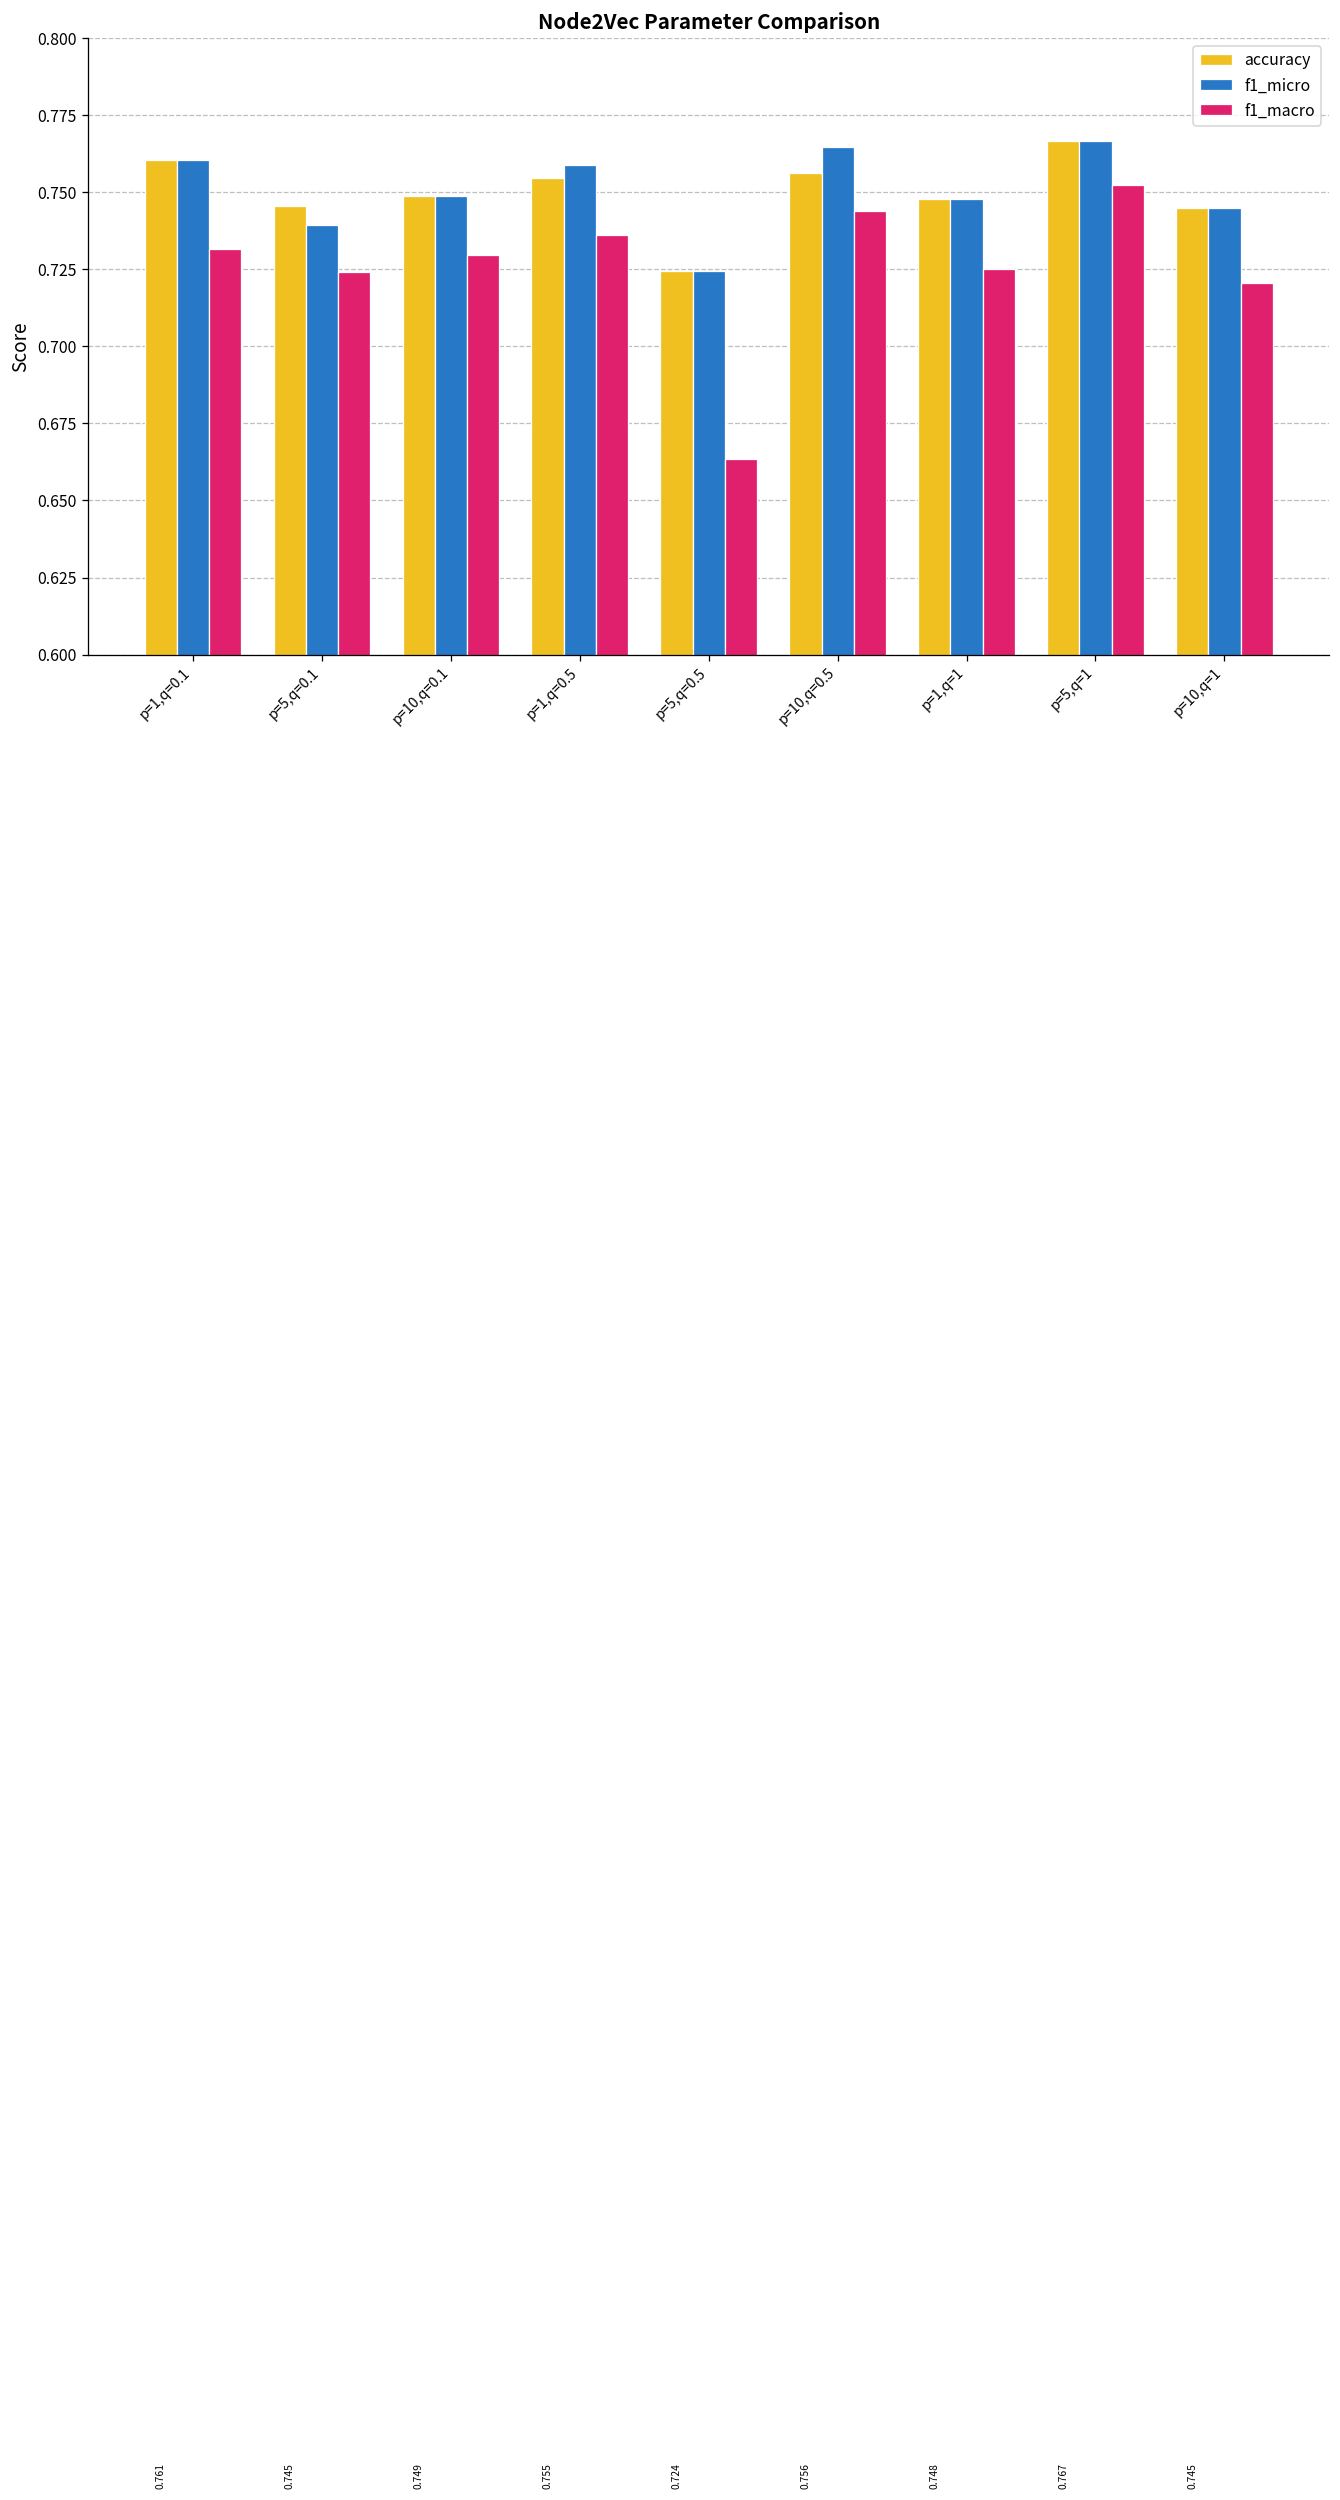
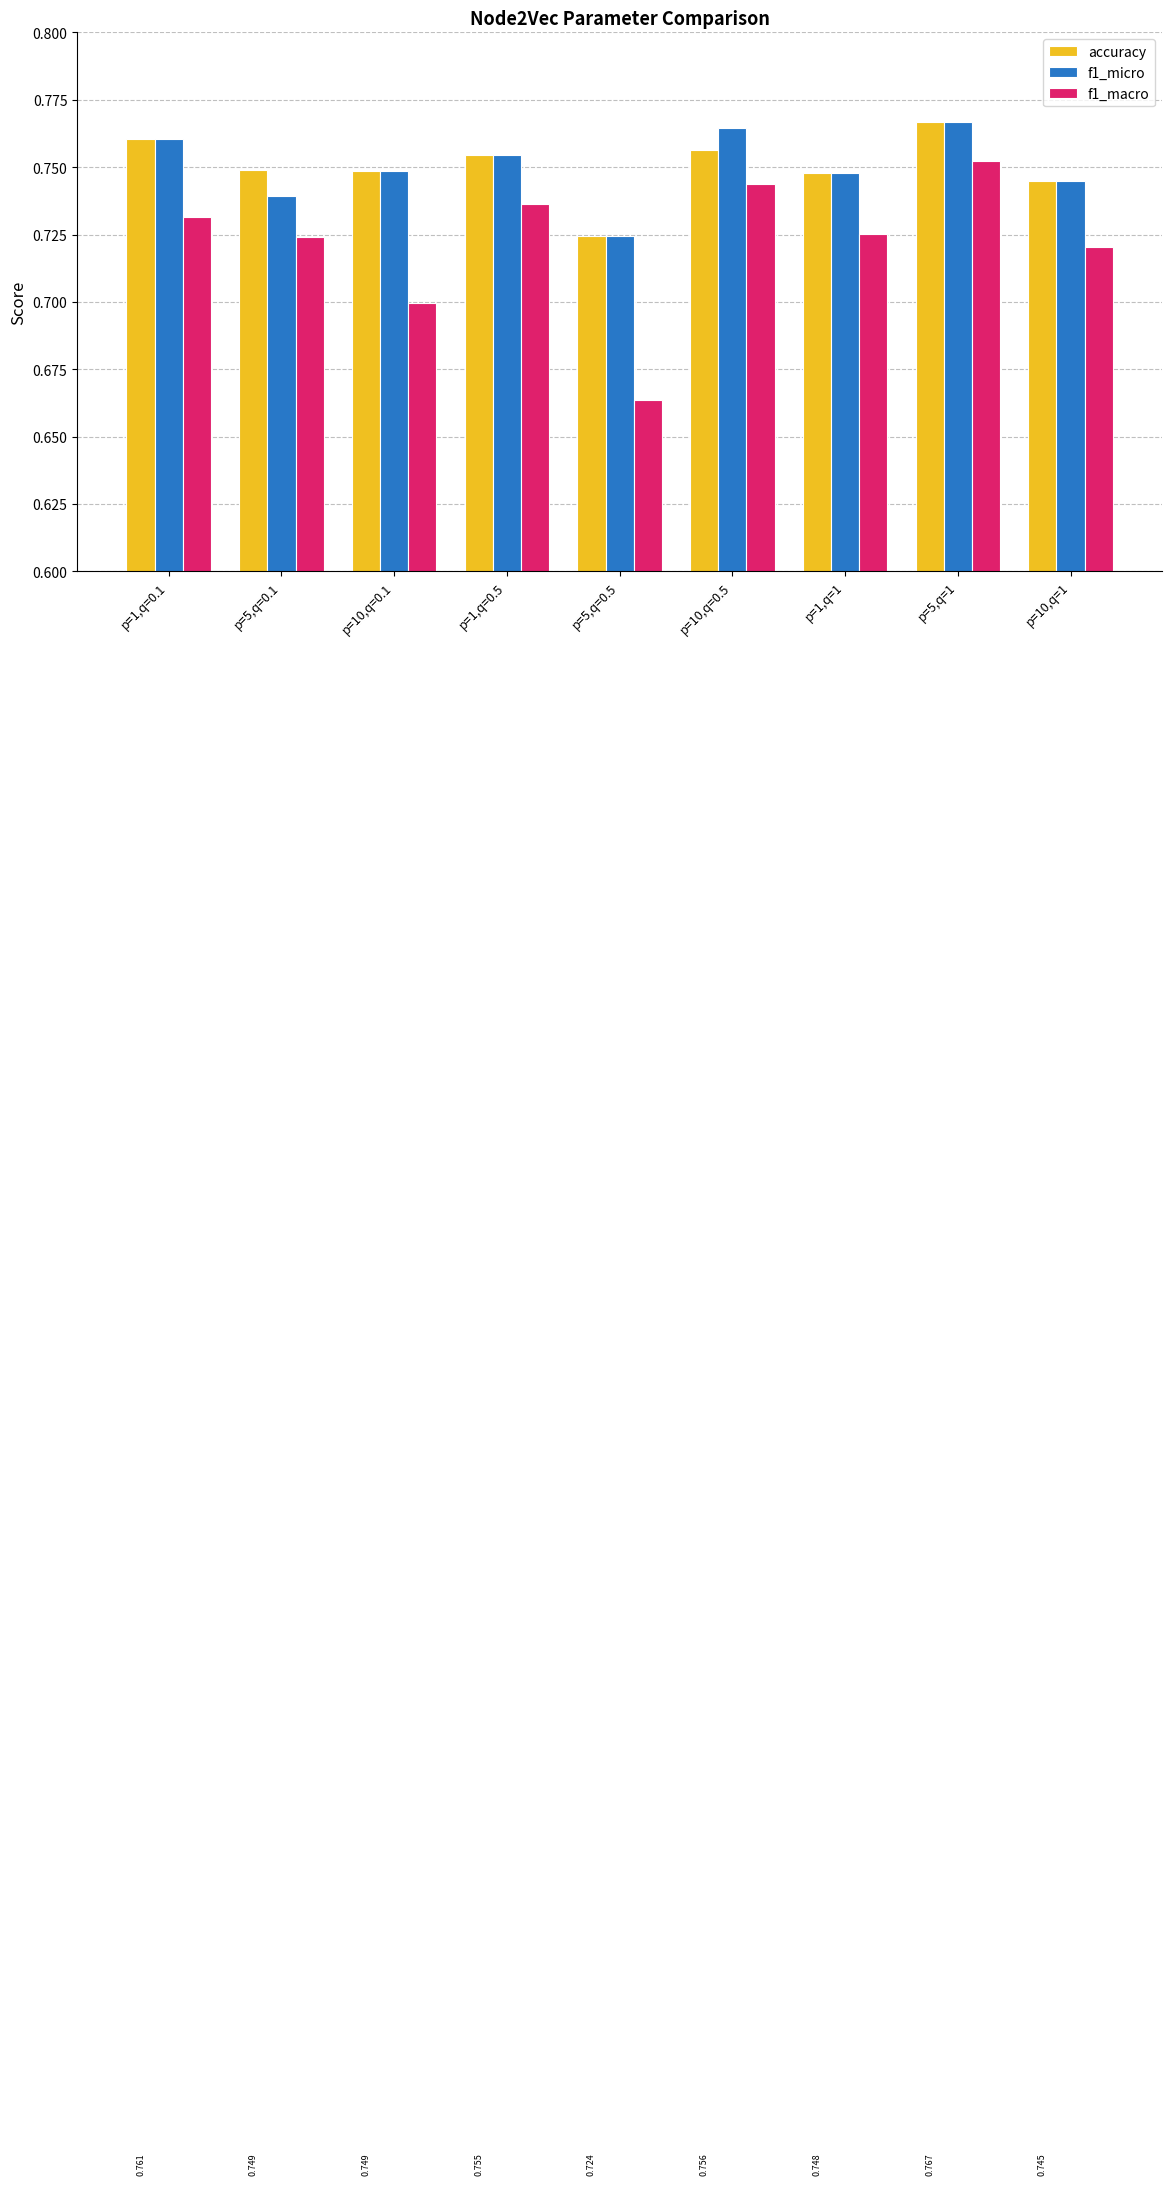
accuracy, p=5,q=0.1: 0.745 -> 0.749
f1_macro, p=10,q=0.1: 0.729 -> 0.700
f1_micro, p=1,q=0.5: 0.759 -> 0.755
